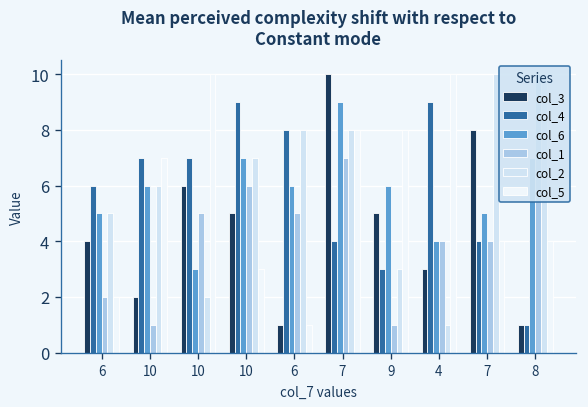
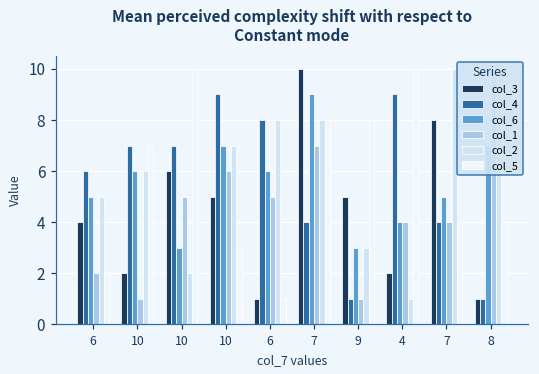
col_4, 9: 3 -> 1
col_6, 9: 6 -> 3
col_3, 4: 3 -> 2
